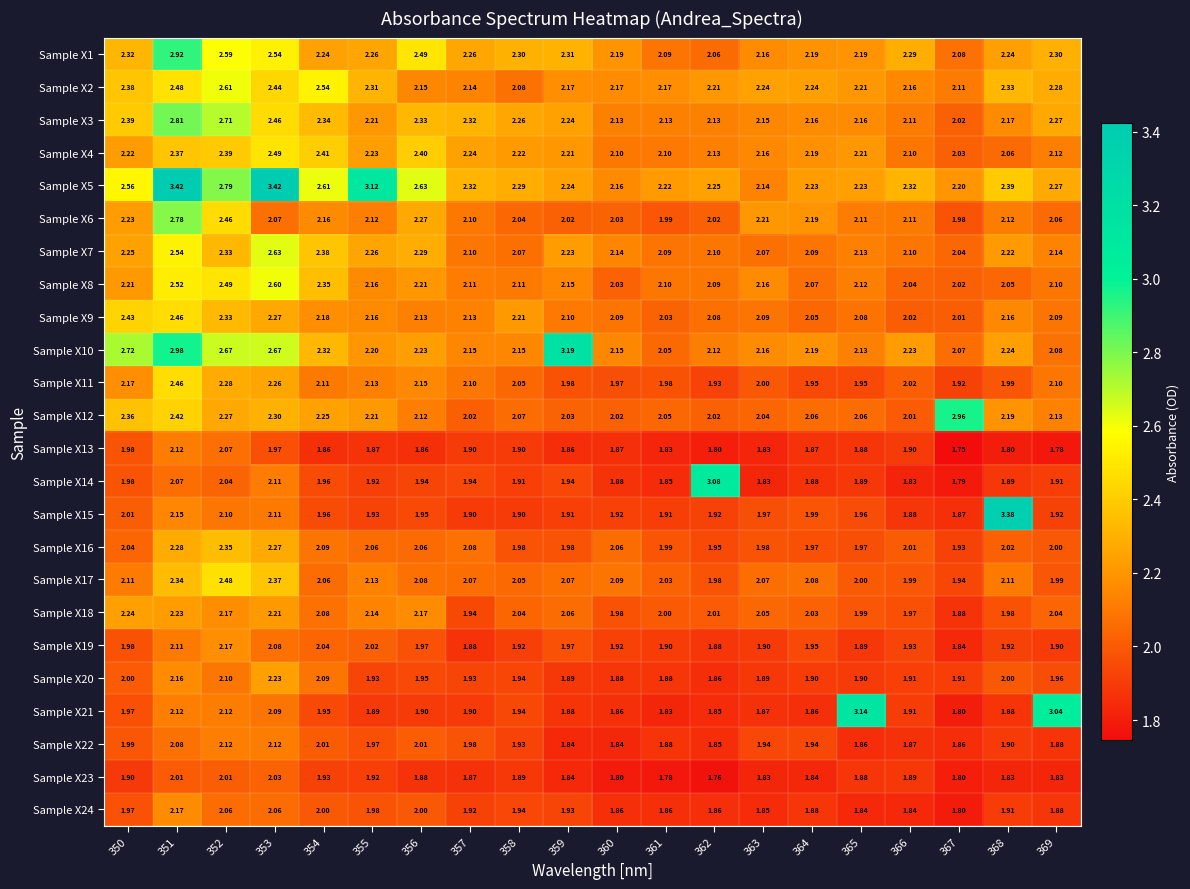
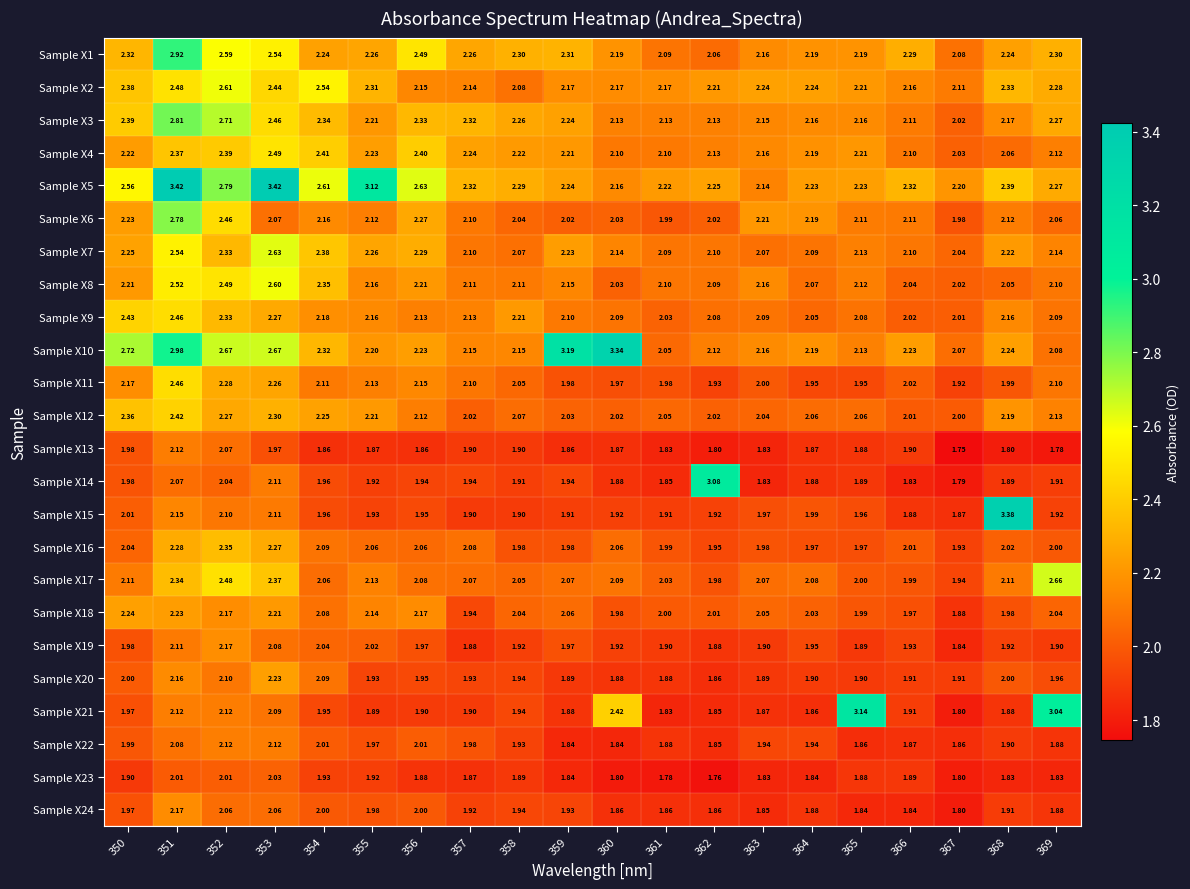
Sample X10, 360: 2.15 -> 3.34
Sample X12, 367: 2.96 -> 2.00
Sample X17, 369: 1.99 -> 2.66
Sample X21, 360: 1.86 -> 2.42
